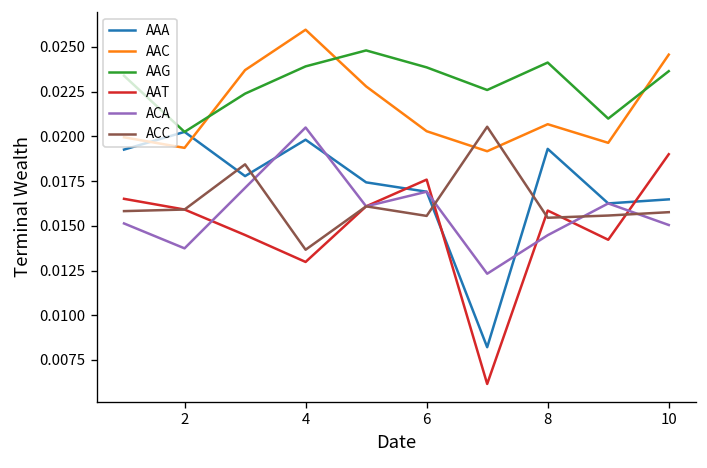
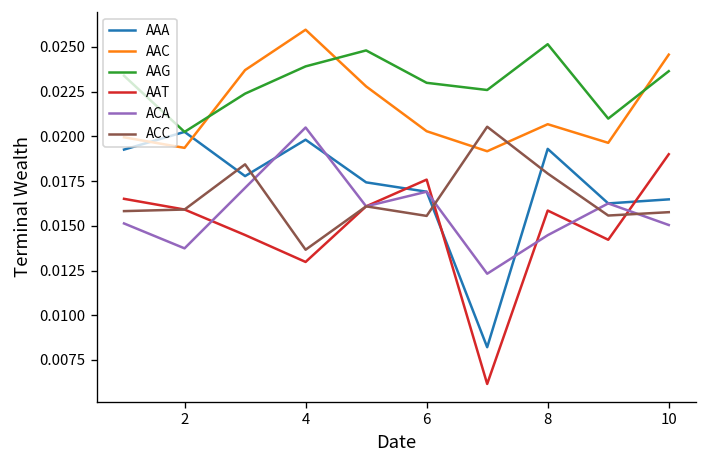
AAG, 6: 0.0239 -> 0.0230
AAG, 8: 0.0241 -> 0.0251
ACC, 8: 0.0154 -> 0.0179
